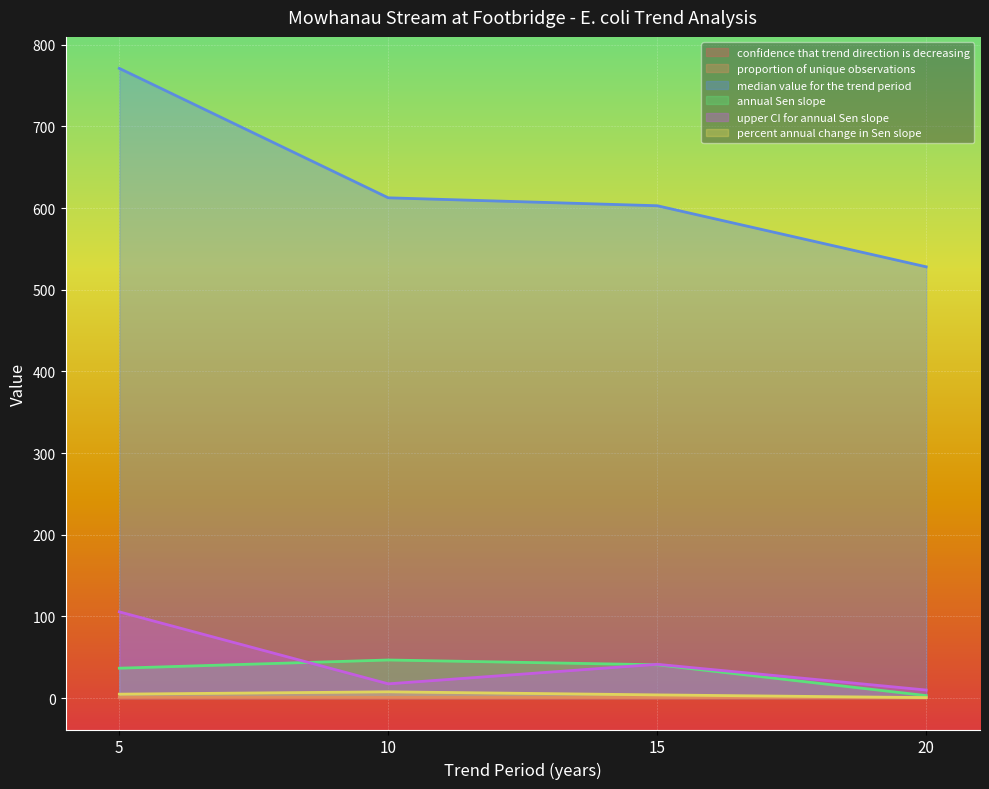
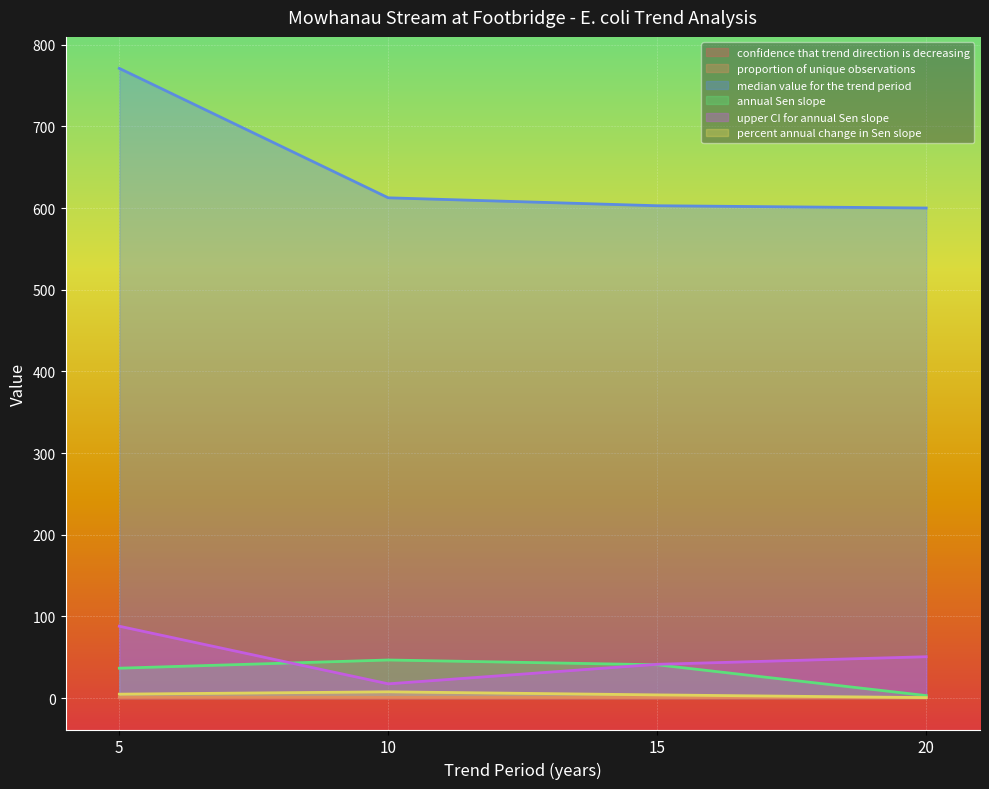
upper CI for annual Sen slope, 5: 110 -> 90
median value for the trend period, 20: 530 -> 600
upper CI for annual Sen slope, 20: 10 -> 50
